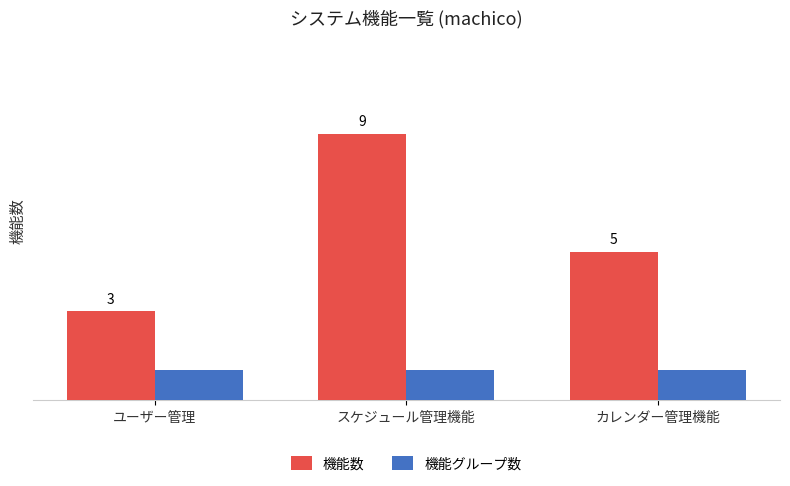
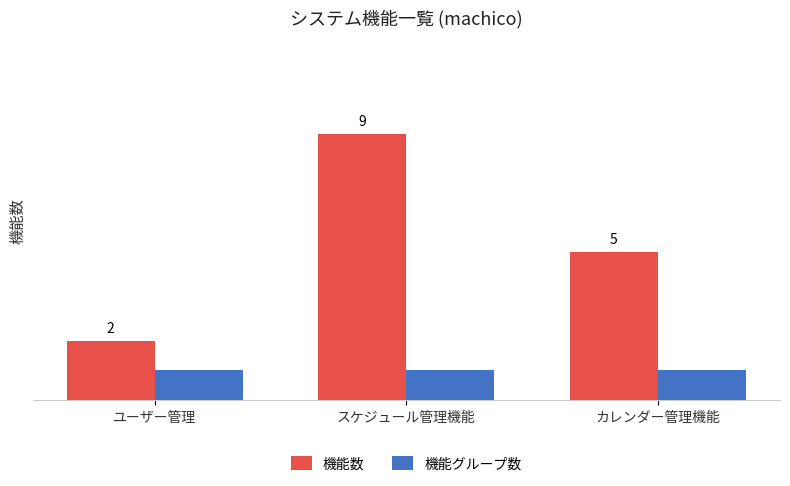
機能数, ユーザー管理: 3 -> 2
